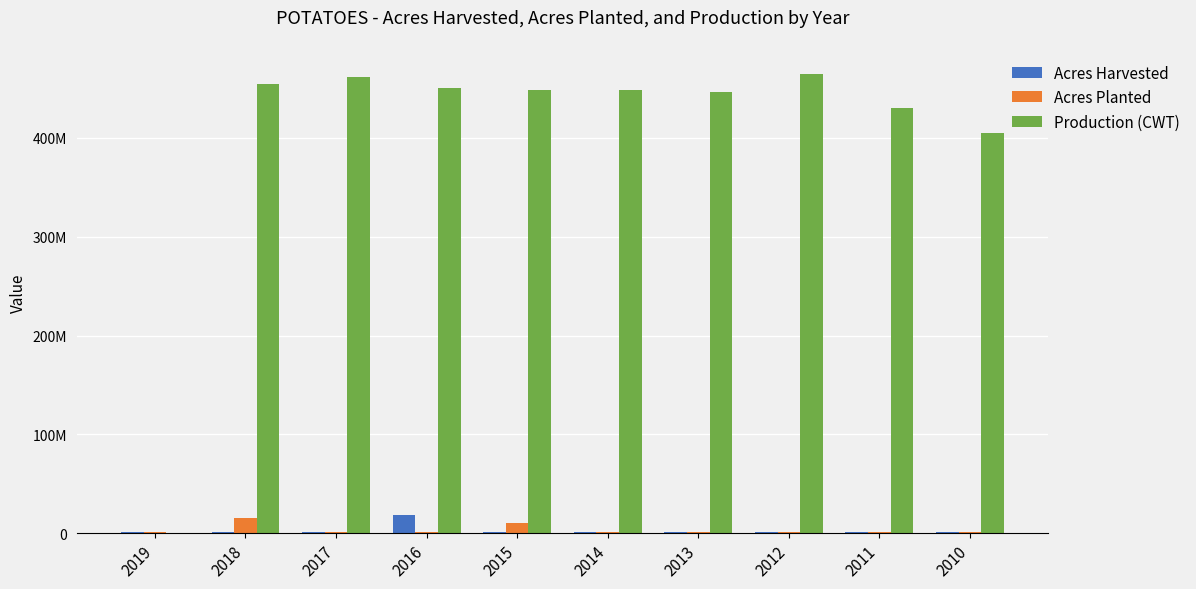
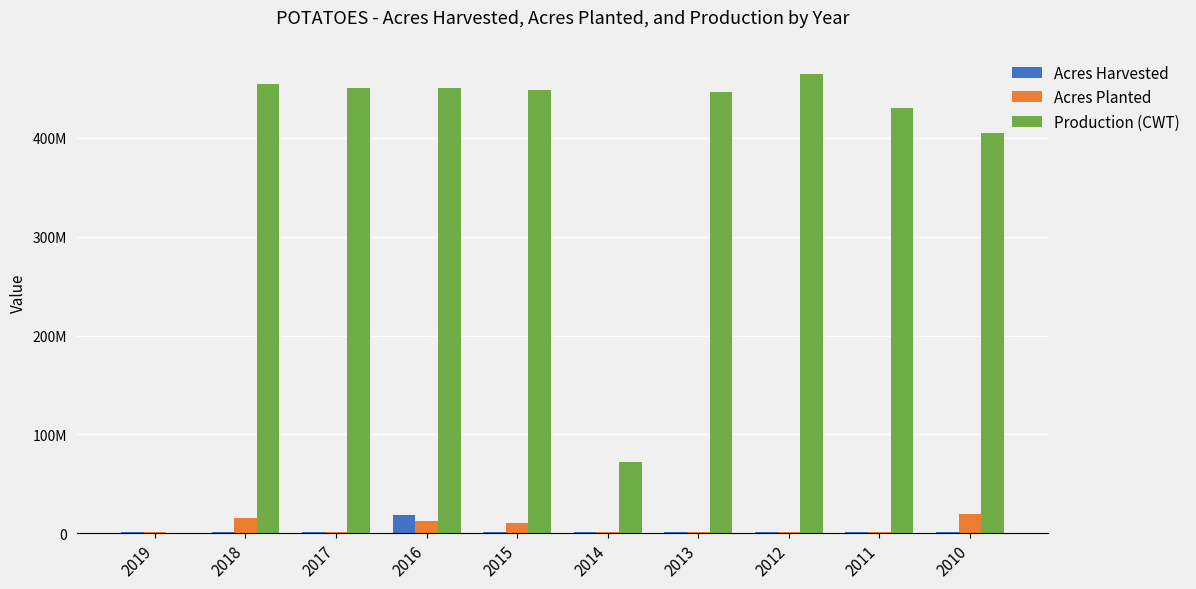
Production (CWT), 2017: 460000000 -> 450000000
Acres Planted, 2016: 0 -> 10000000
Production (CWT), 2014: 450000000 -> 70000000
Acres Planted, 2010: 0 -> 20000000
